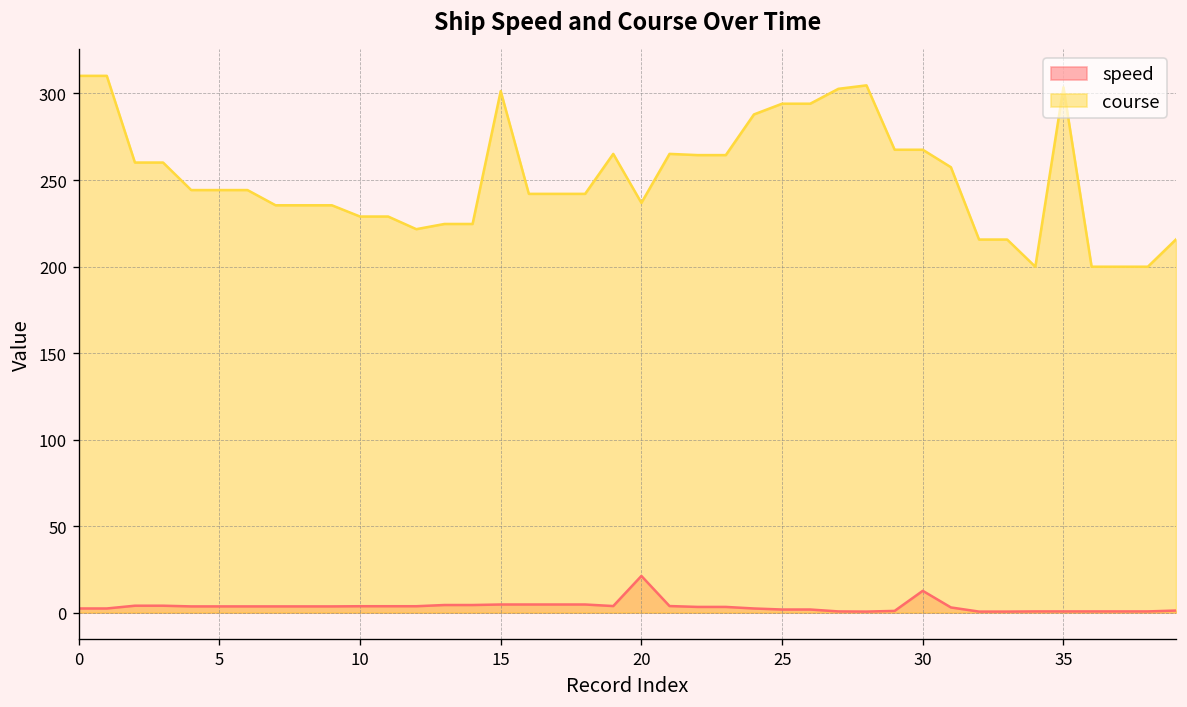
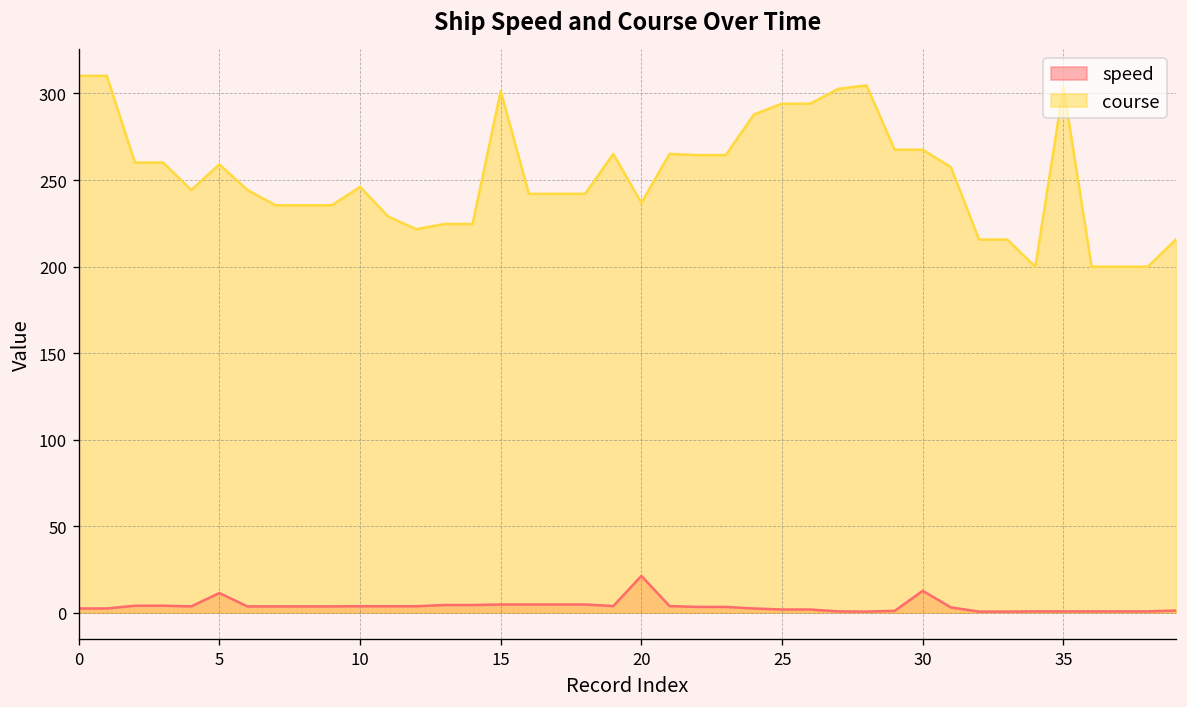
speed, 5: 4 -> 11
course, 5: 244 -> 259
course, 10: 229 -> 246
